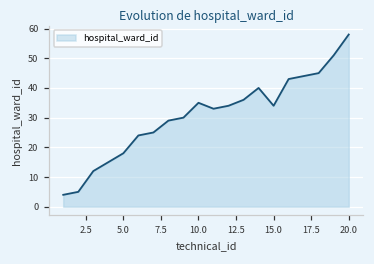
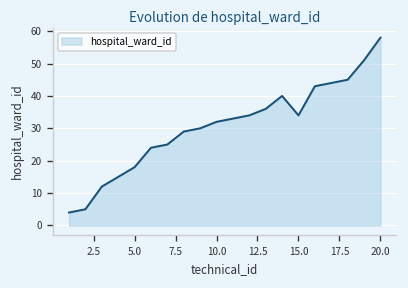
10.0: 35 -> 32
